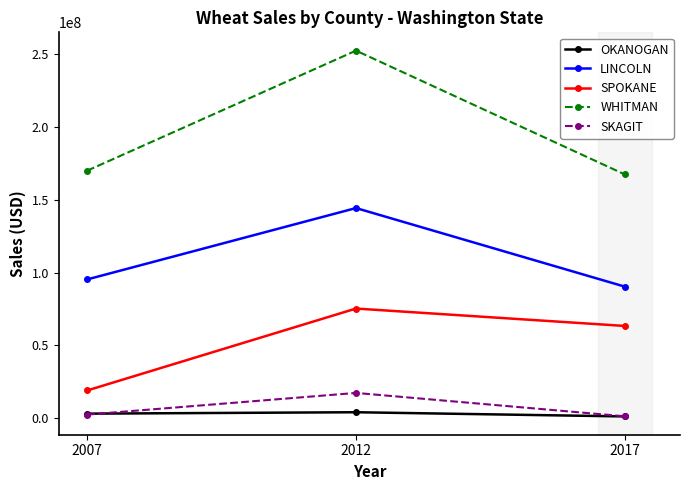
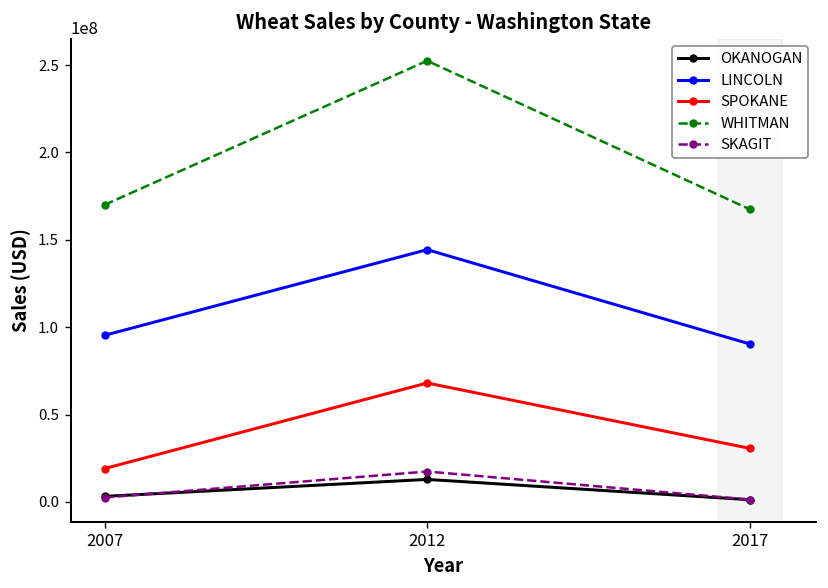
OKANOGAN, 2012: 4000000 -> 13000000
SPOKANE, 2012: 75000000 -> 68000000
SPOKANE, 2017: 63000000 -> 31000000
